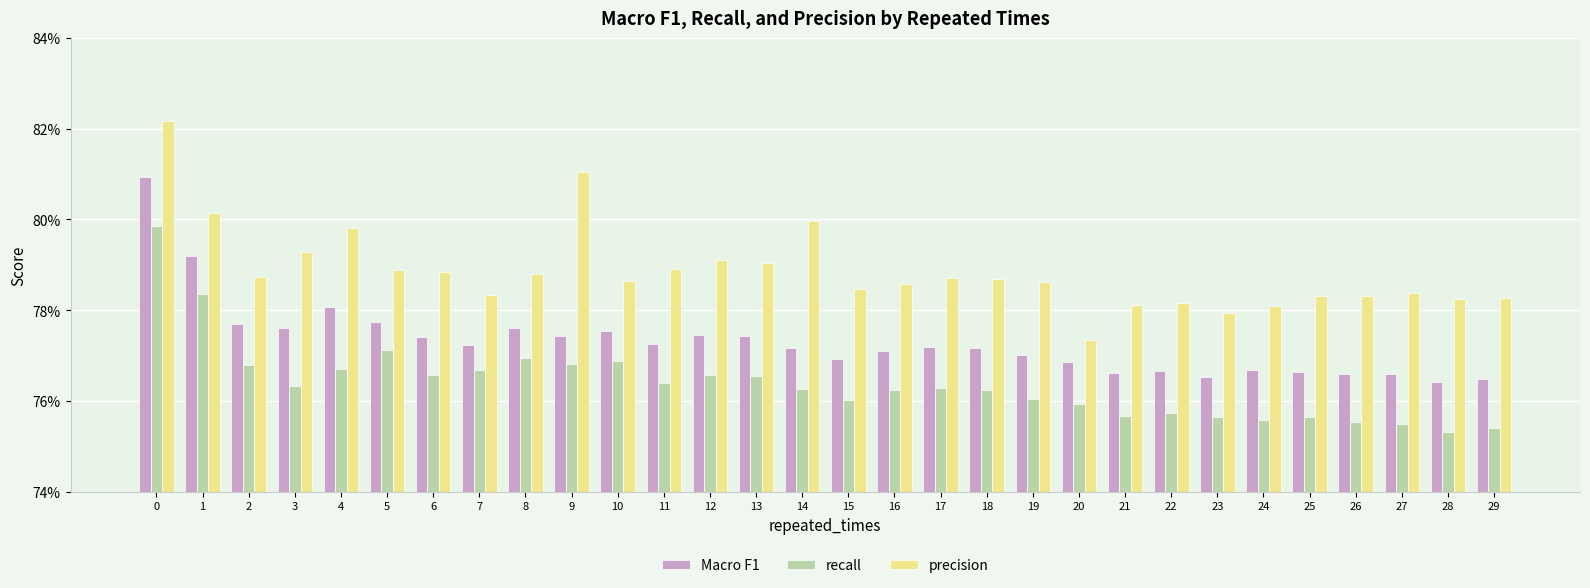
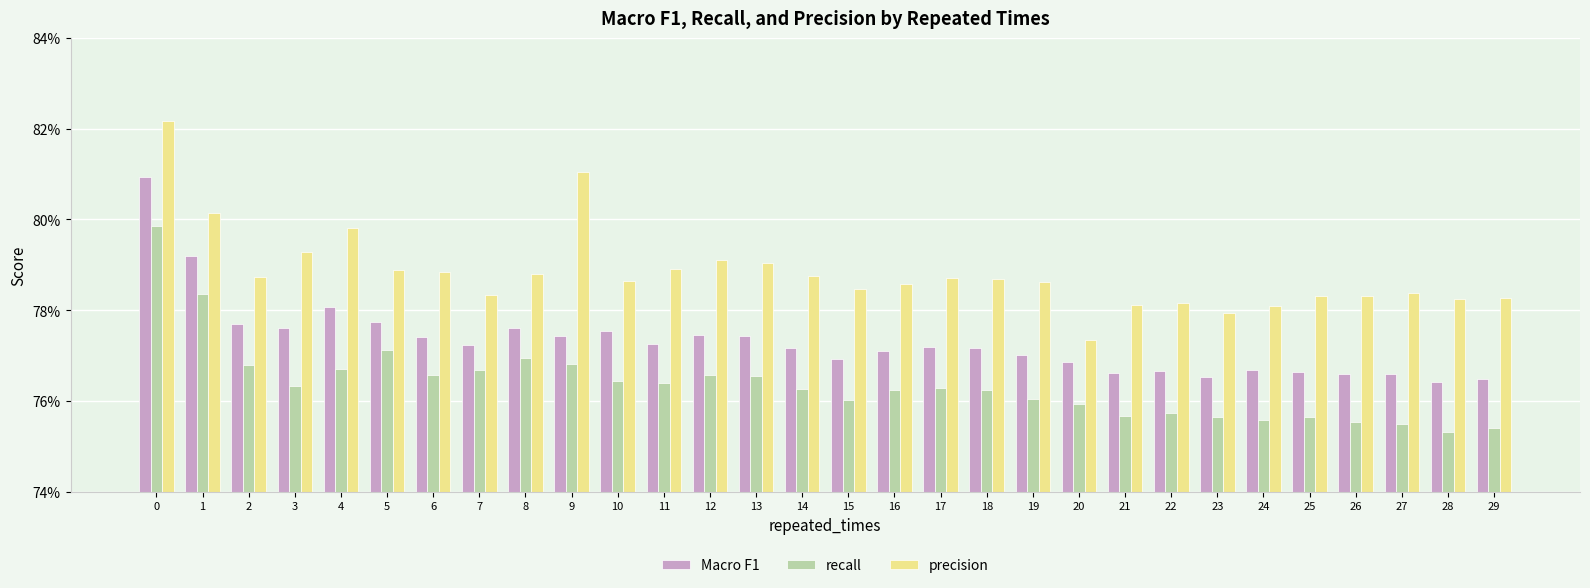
recall, 10: 76.9% -> 76.4%
precision, 14: 80.0% -> 78.7%
